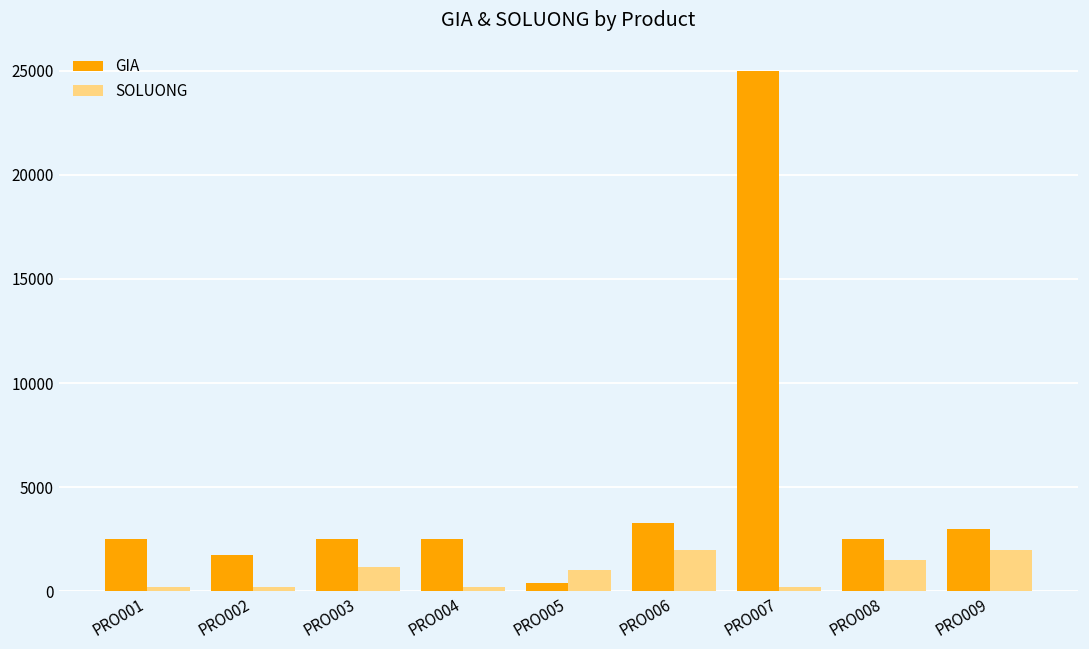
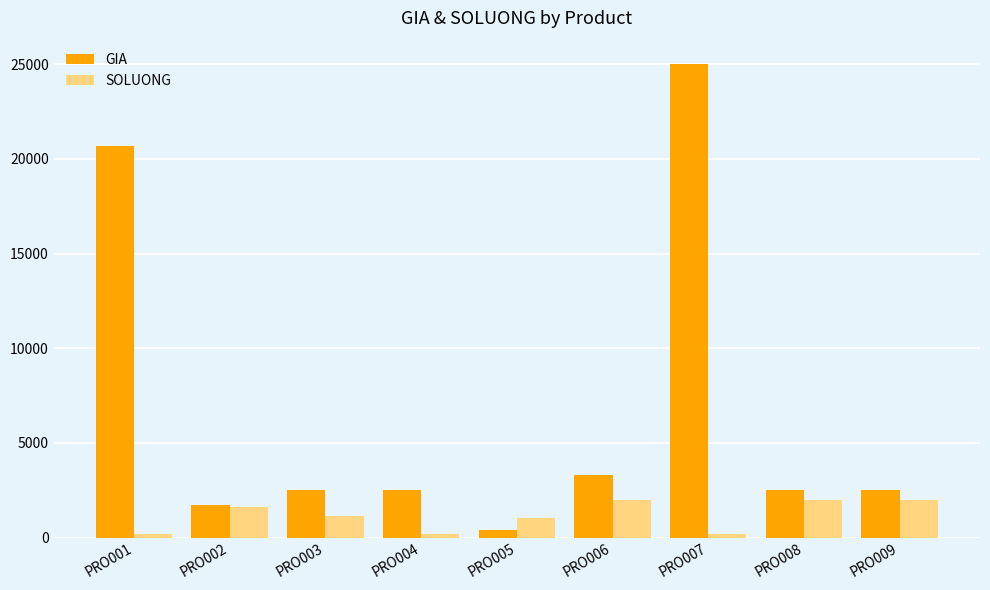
GIA, PRO001: 2500 -> 20700
SOLUONG, PRO002: 200 -> 1600
SOLUONG, PRO008: 1500 -> 2000
GIA, PRO009: 3000 -> 2500
